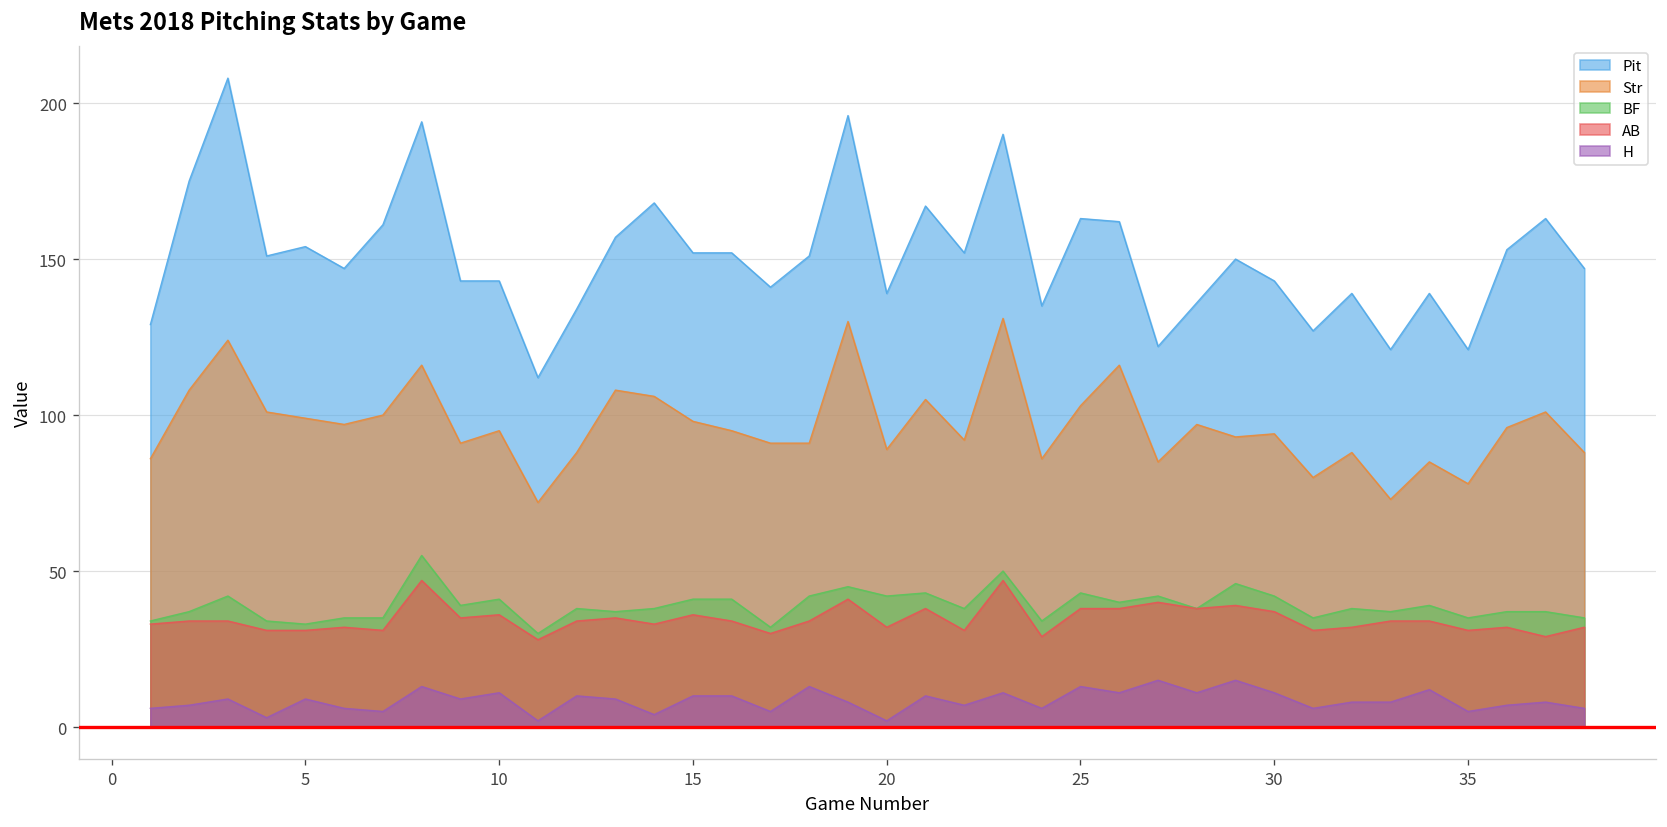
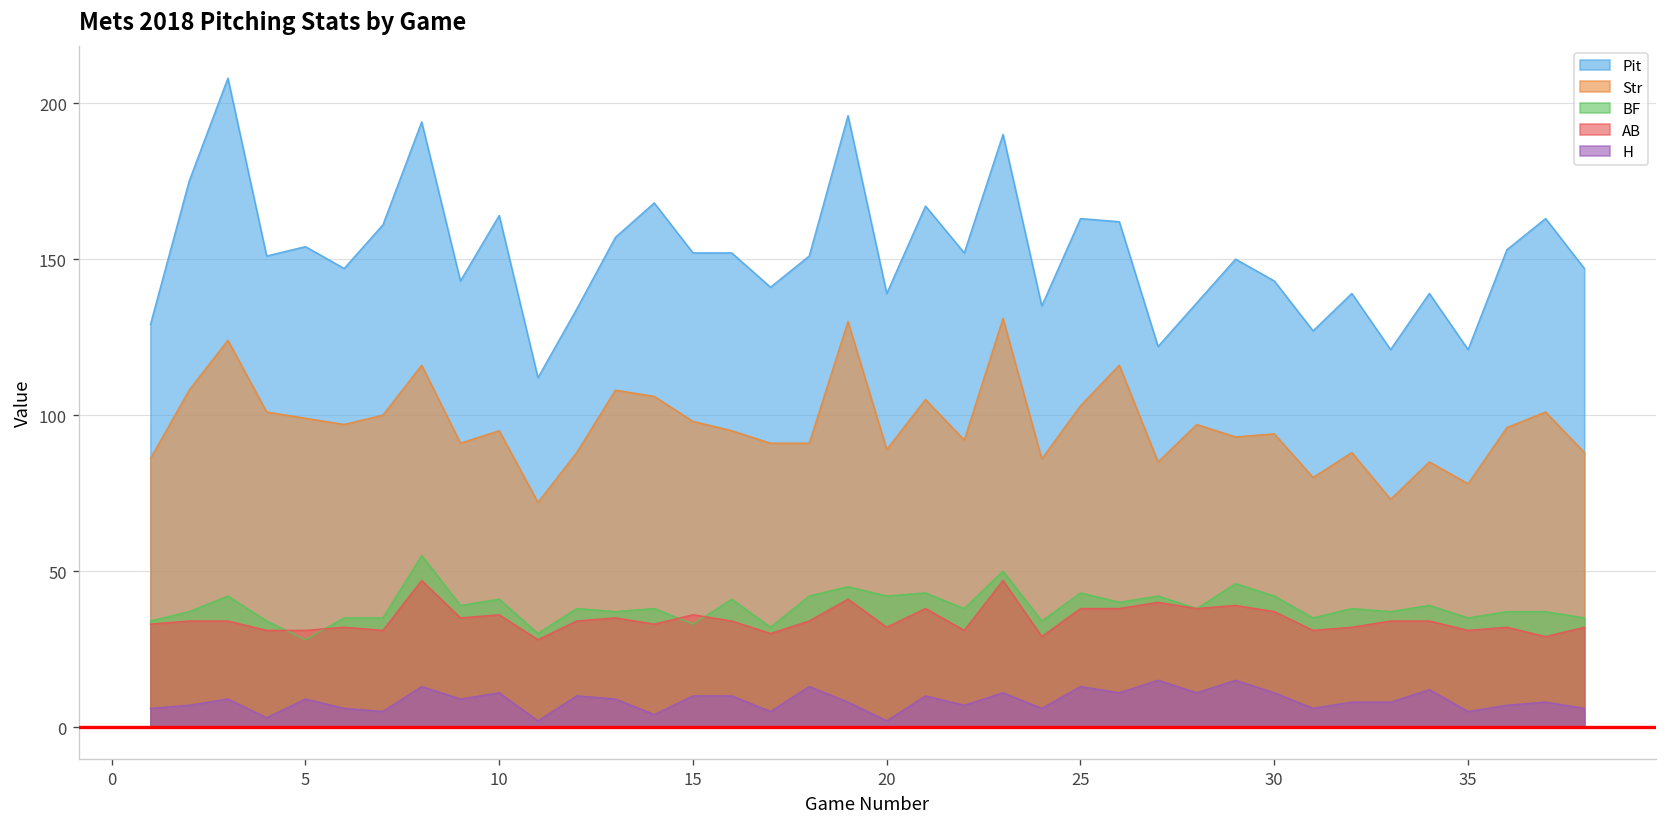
BF, 5: 33 -> 28
Pit, 10: 143 -> 164
BF, 15: 41 -> 33
